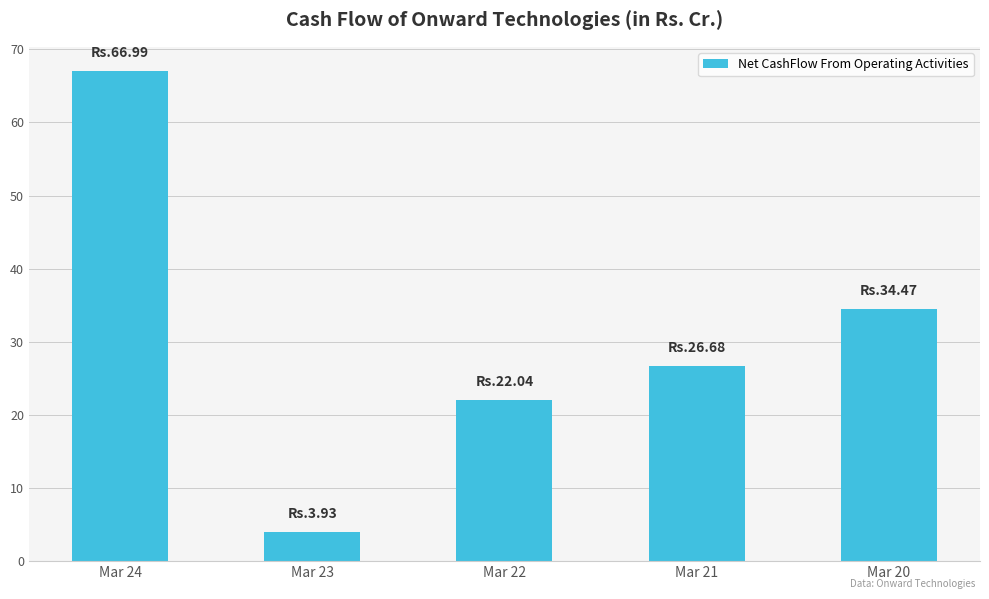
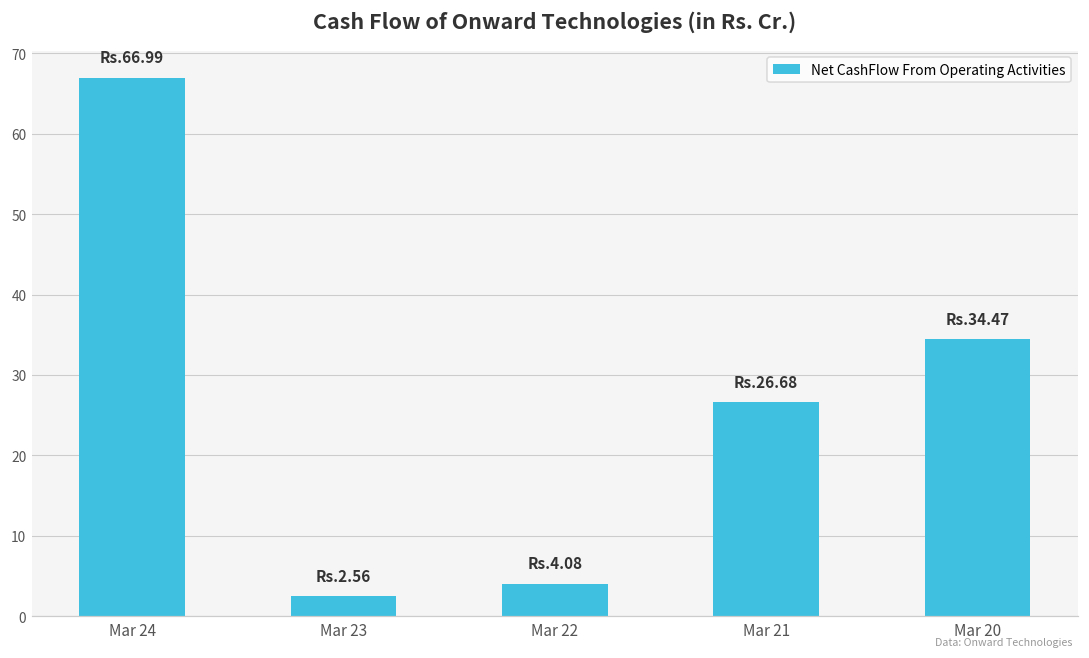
Mar 23: 3.93 -> 2.56
Mar 22: 22.04 -> 4.08
